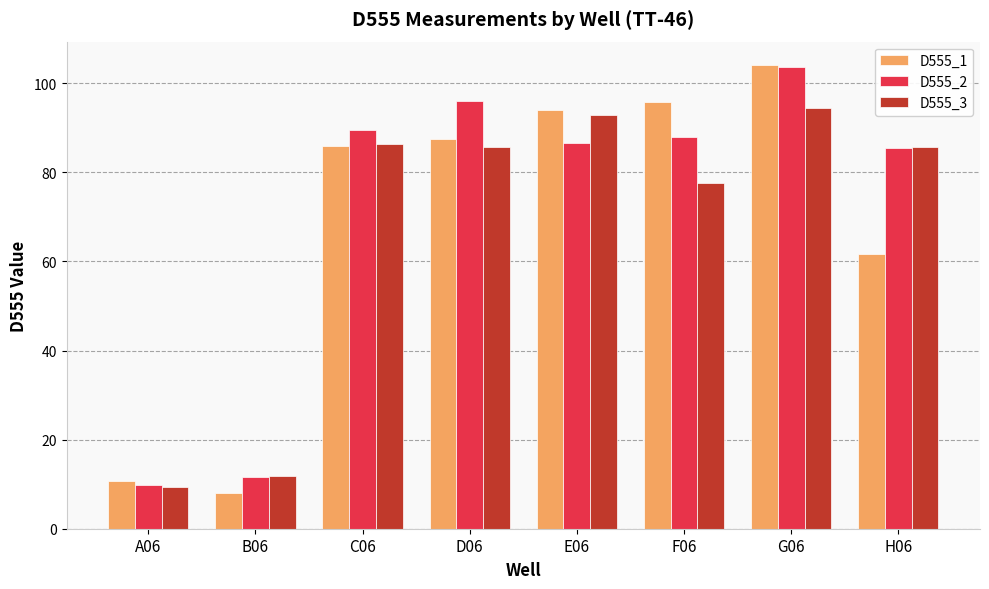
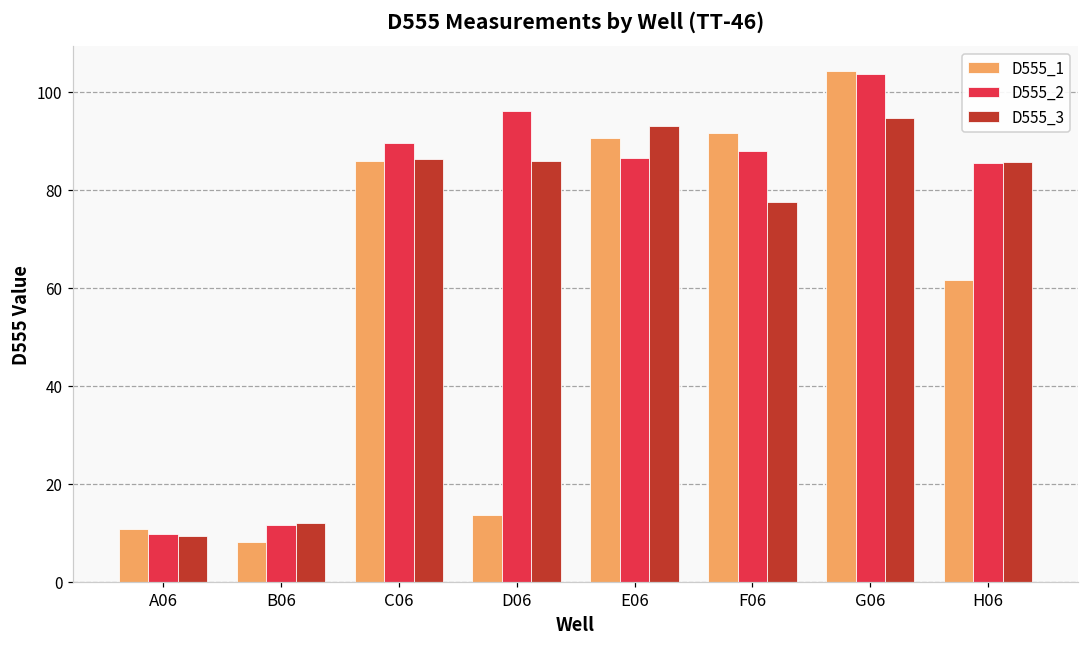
D555_1, D06: 88 -> 14
D555_1, E06: 94 -> 91
D555_1, F06: 96 -> 92
